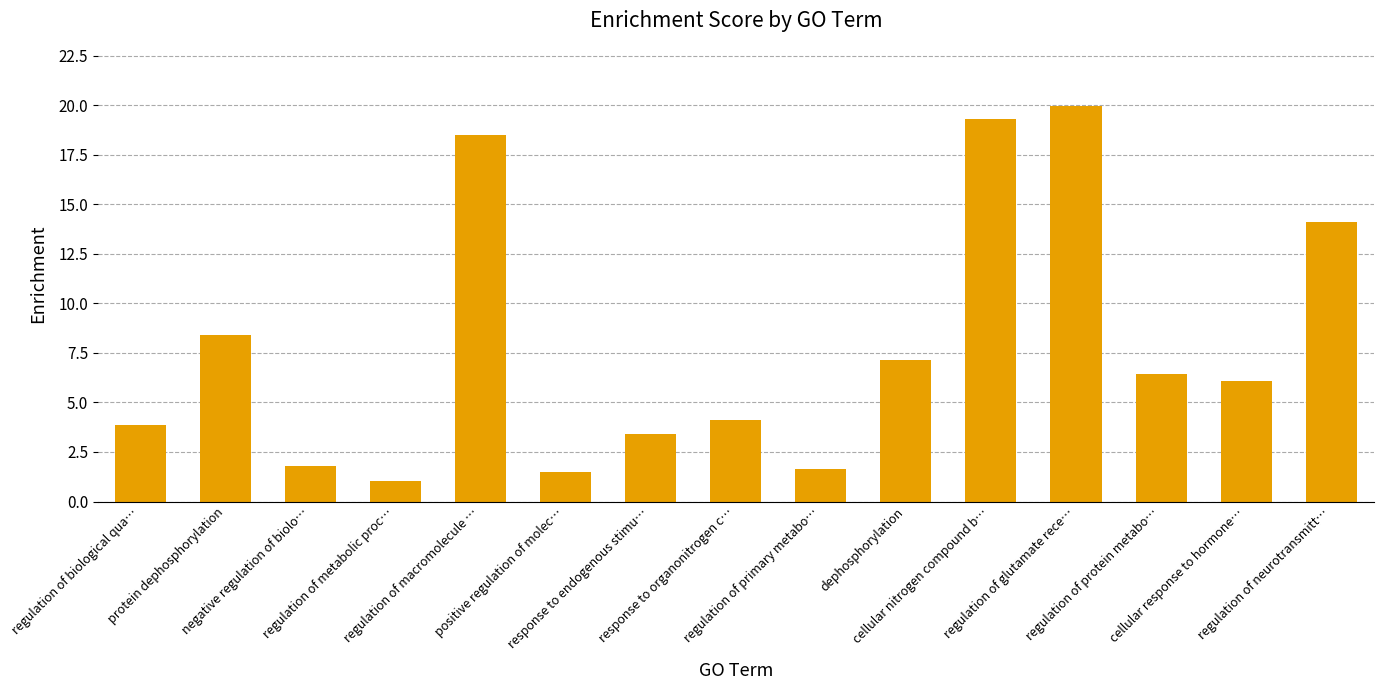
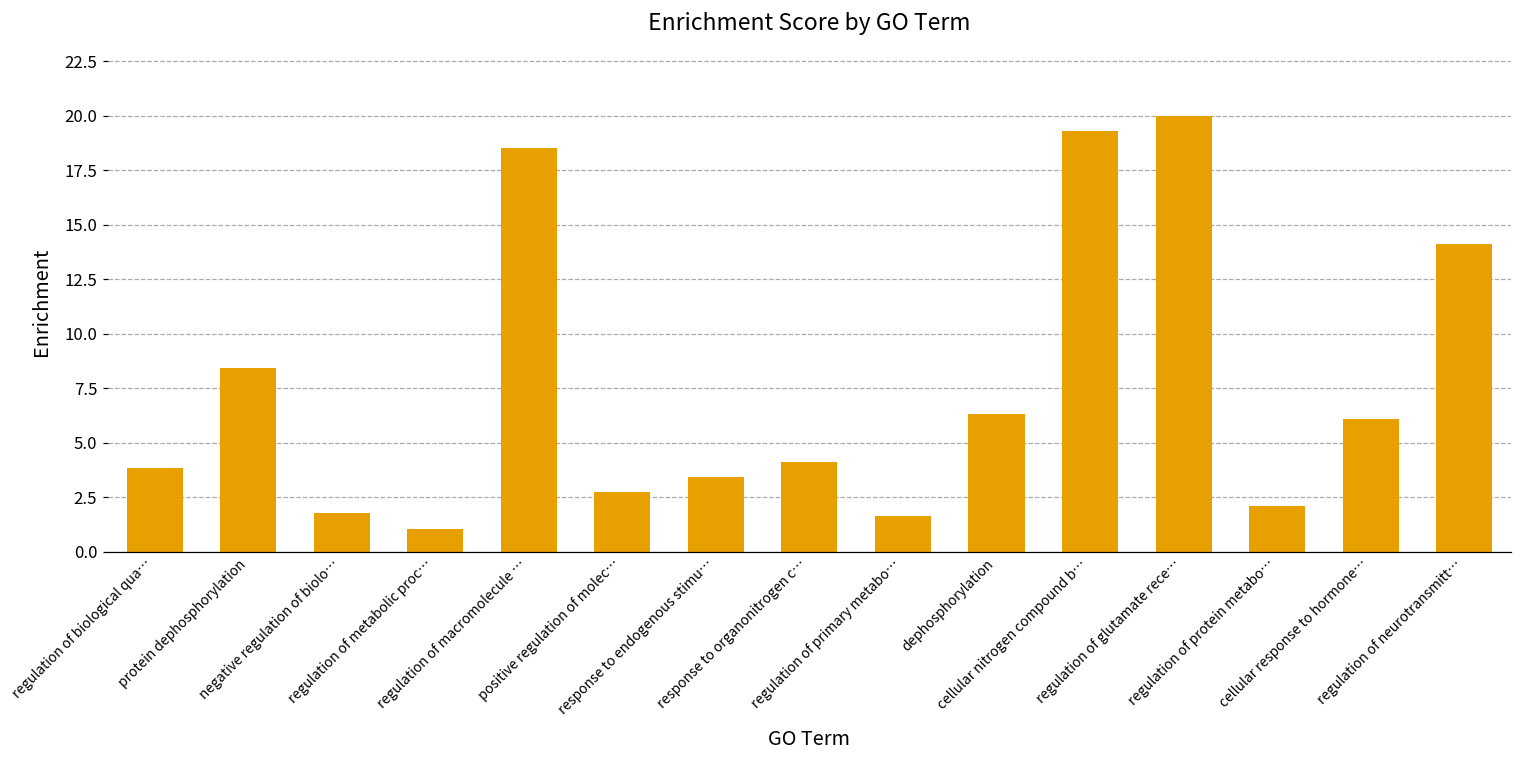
positive regulation of molec…: 1.5 -> 2.8
dephosphorylation: 7.1 -> 6.3
regulation of protein metabo…: 6.4 -> 2.1
